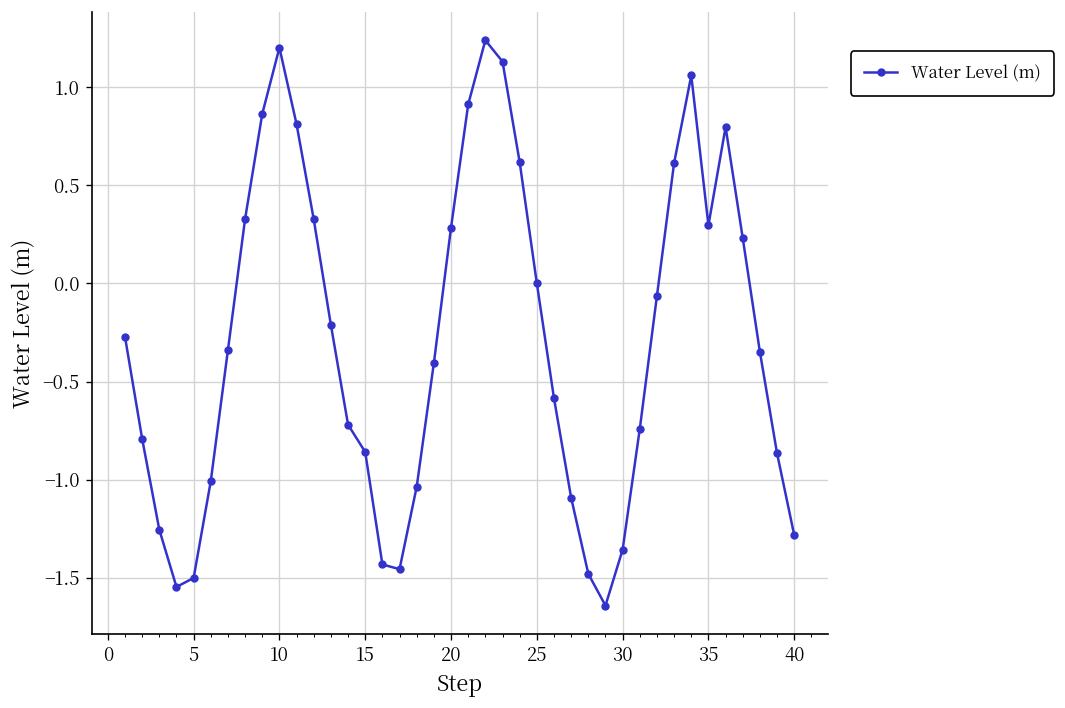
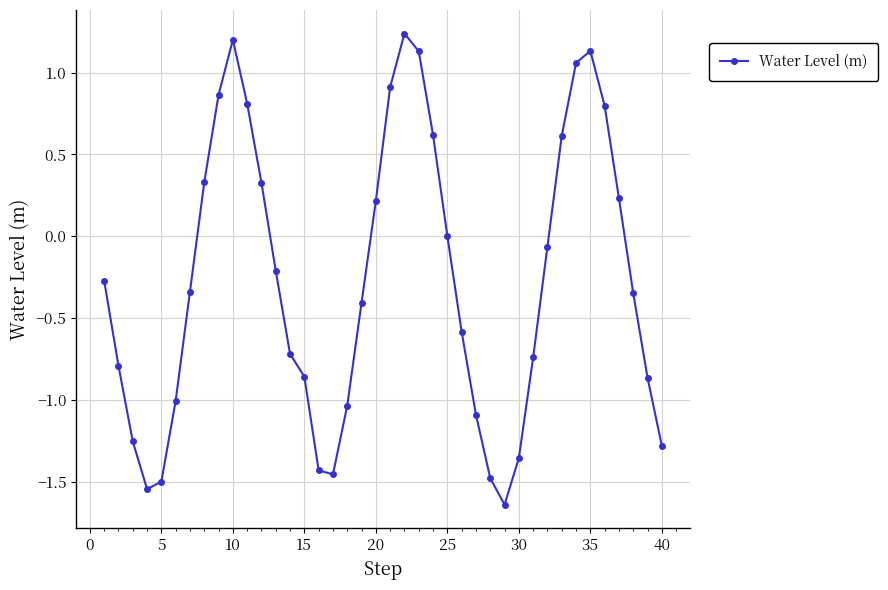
20: 0.28 -> 0.22
35: 0.30 -> 1.13
